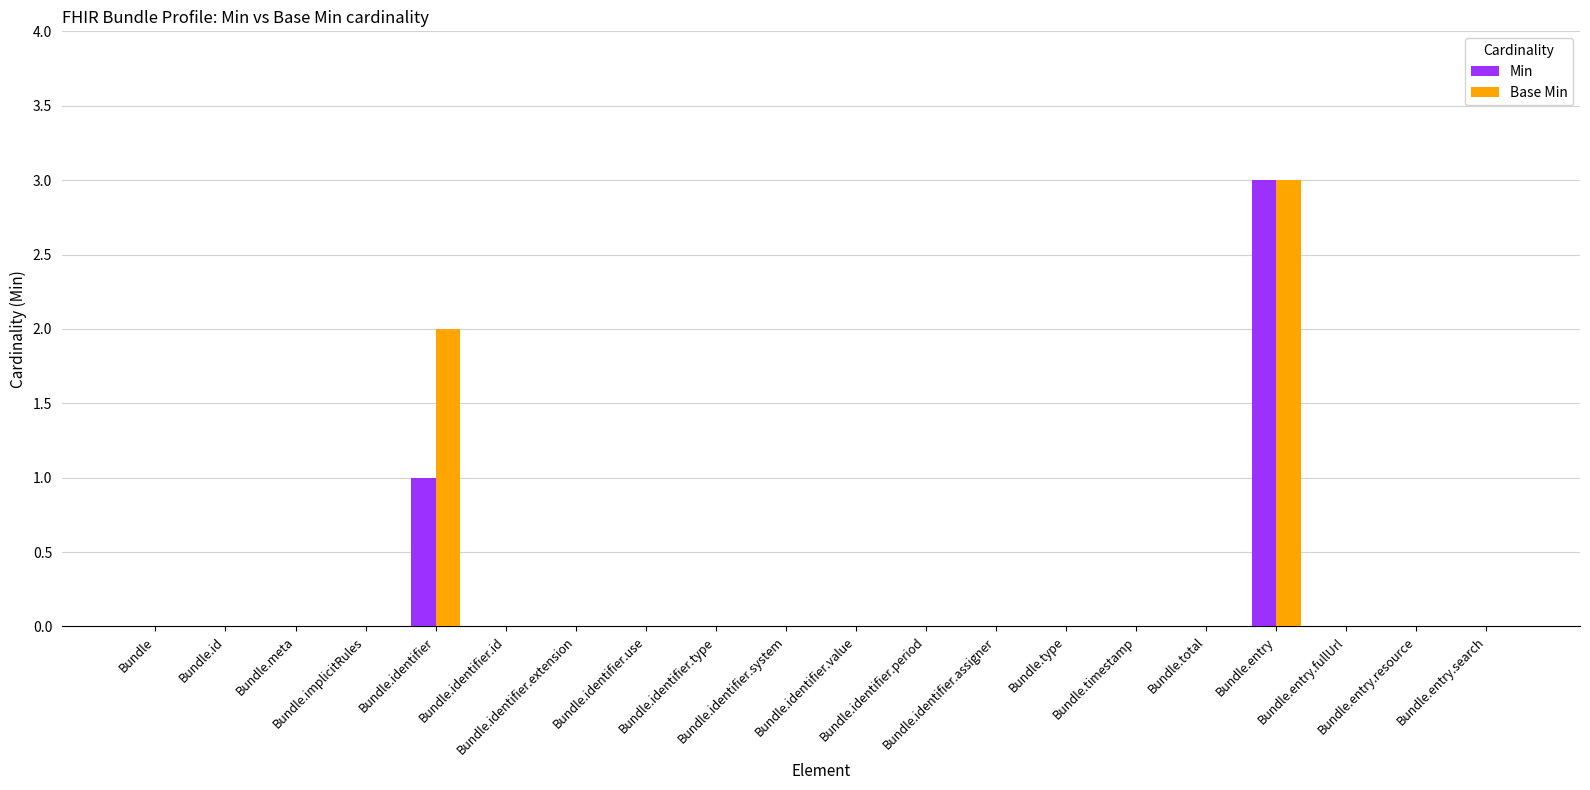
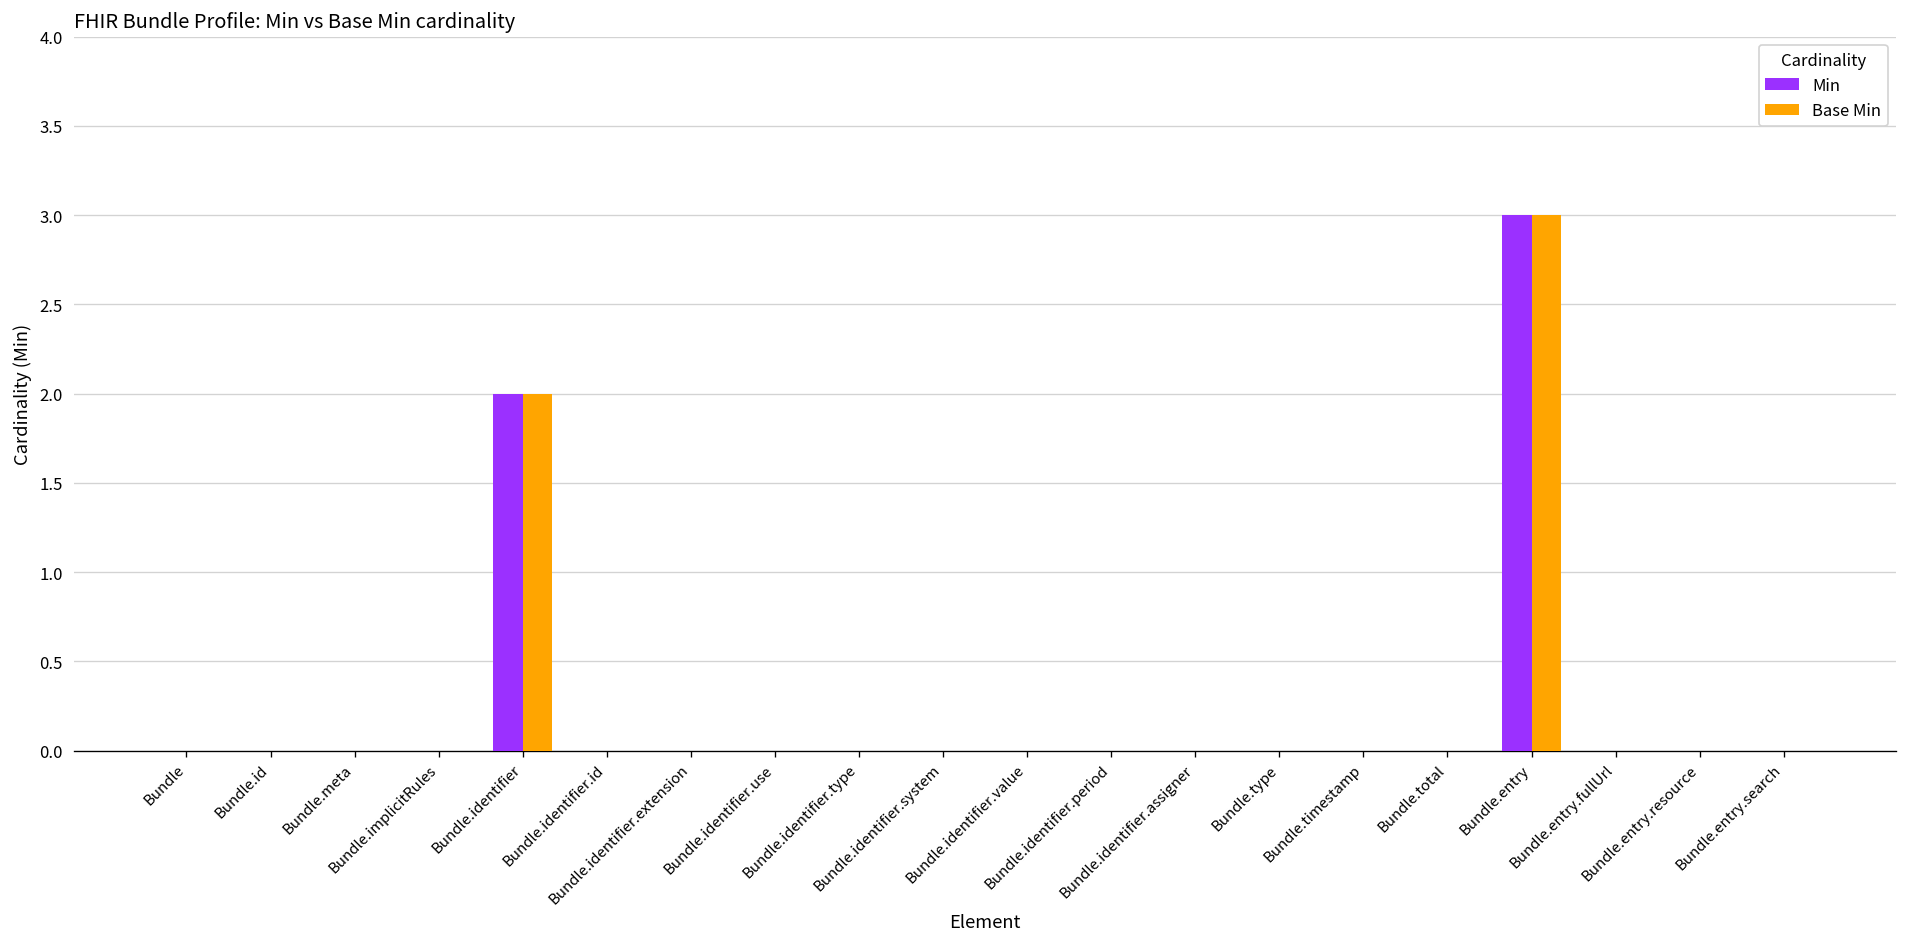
Min, Bundle.identifier: 1 -> 2
